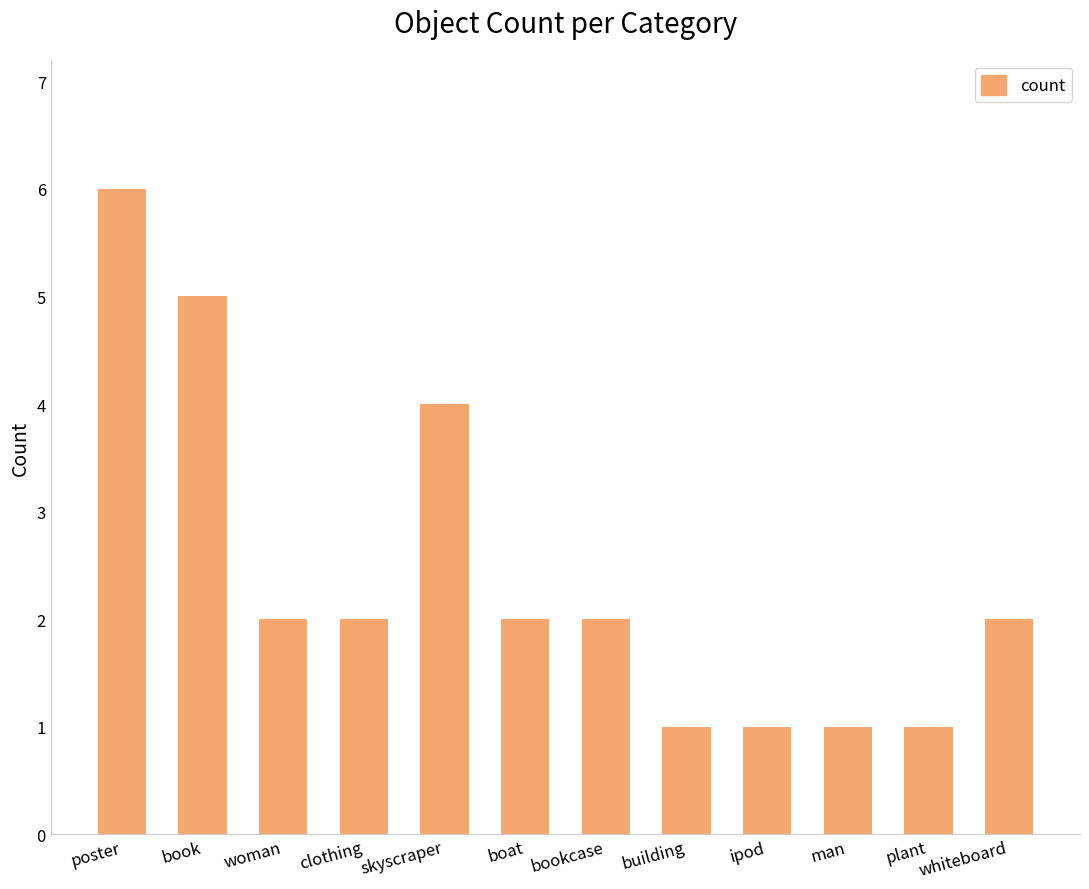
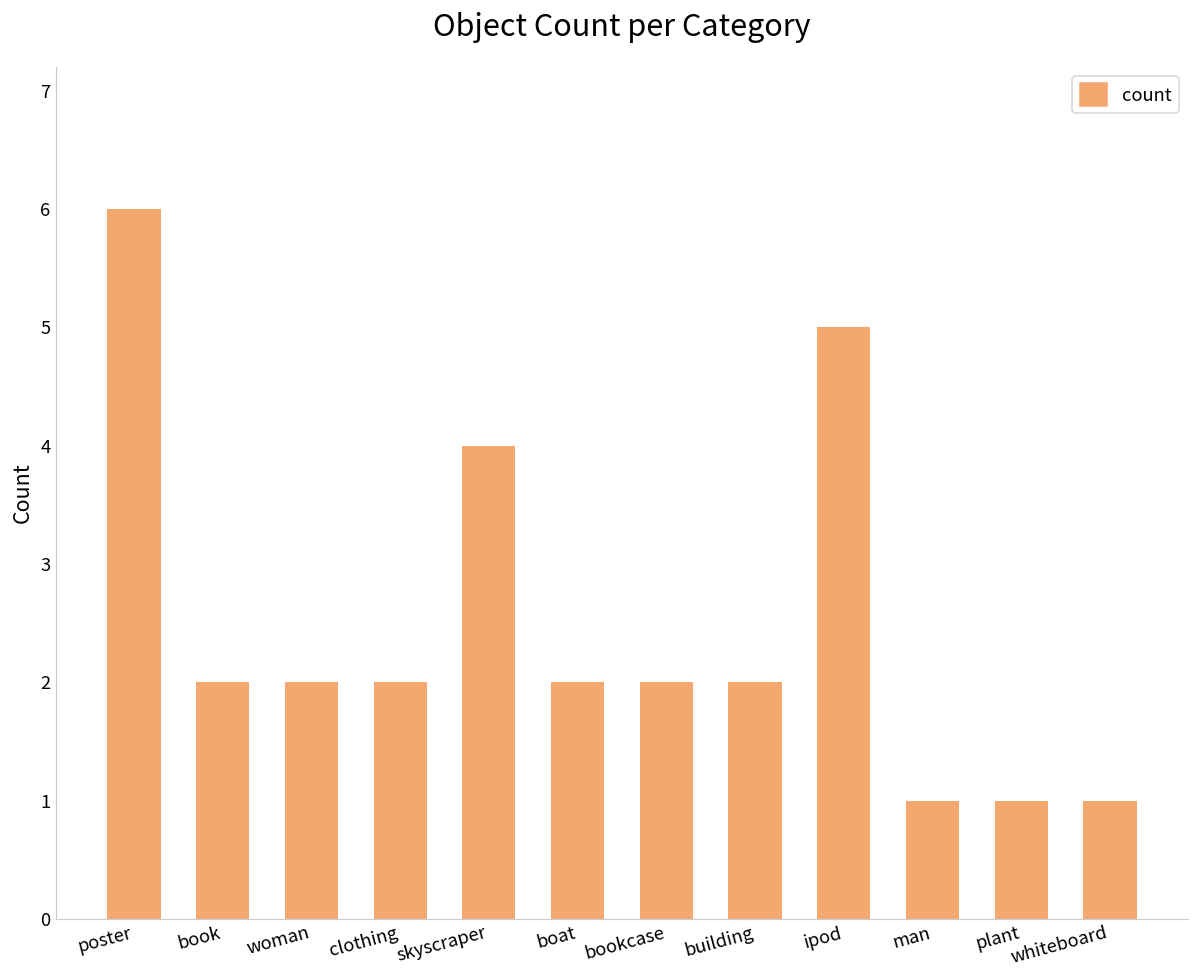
book: 5 -> 2
building: 1 -> 2
ipod: 1 -> 5
whiteboard: 2 -> 1
